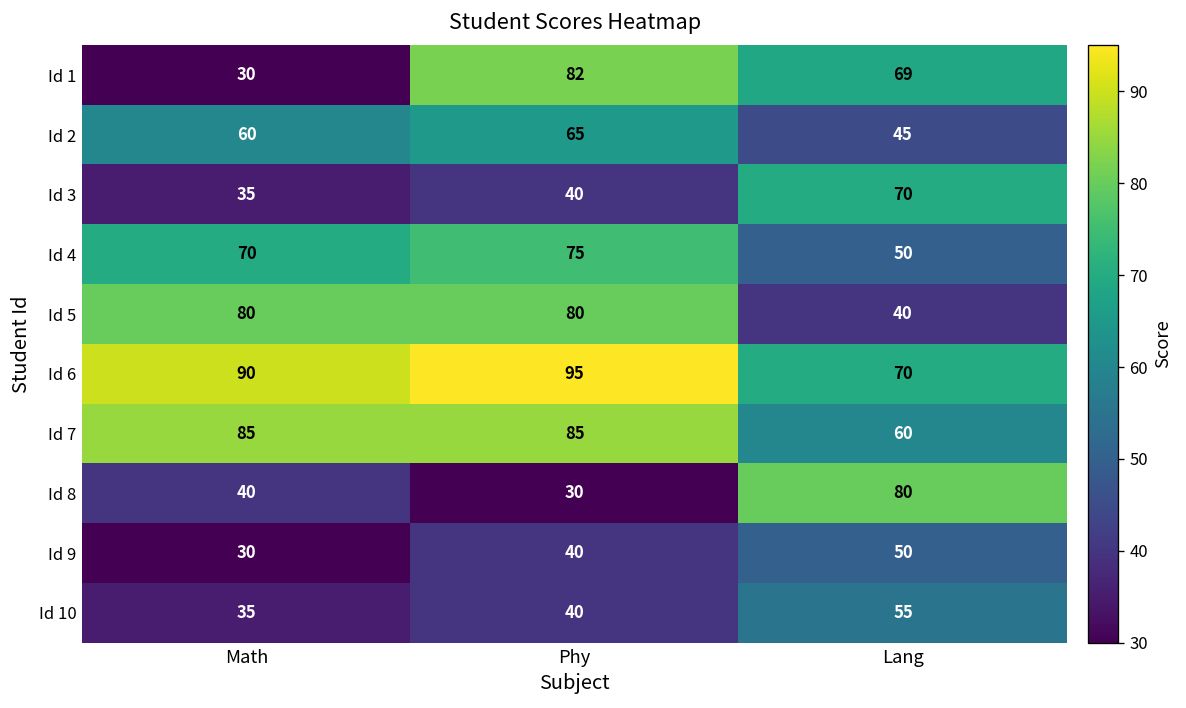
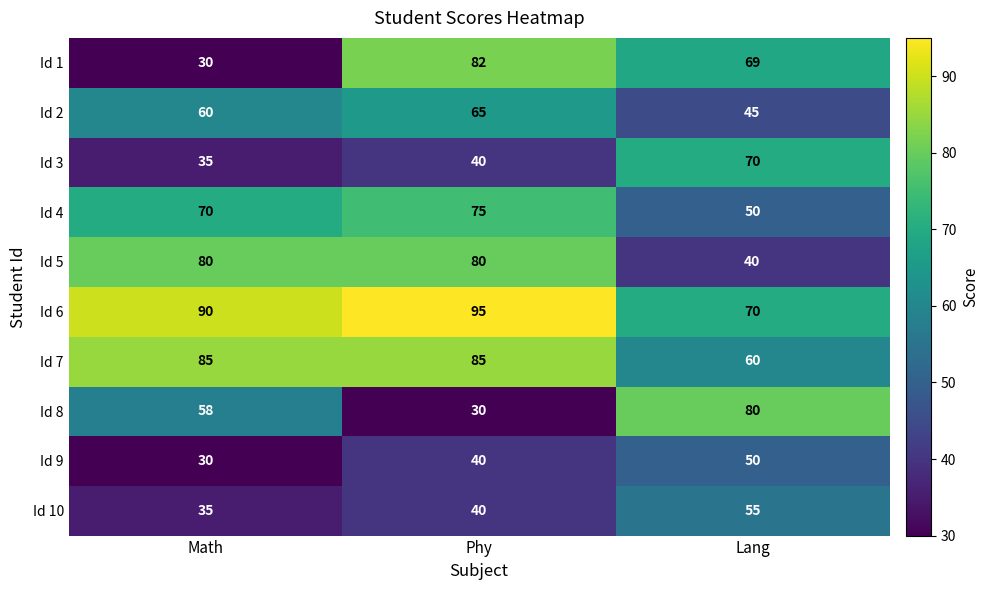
Id 8, Math: 40 -> 58
